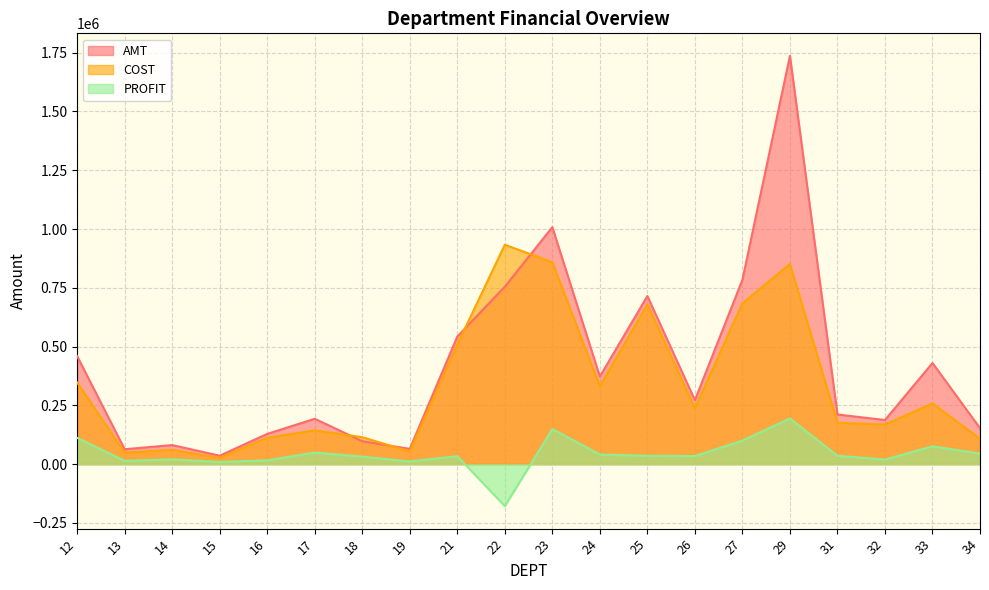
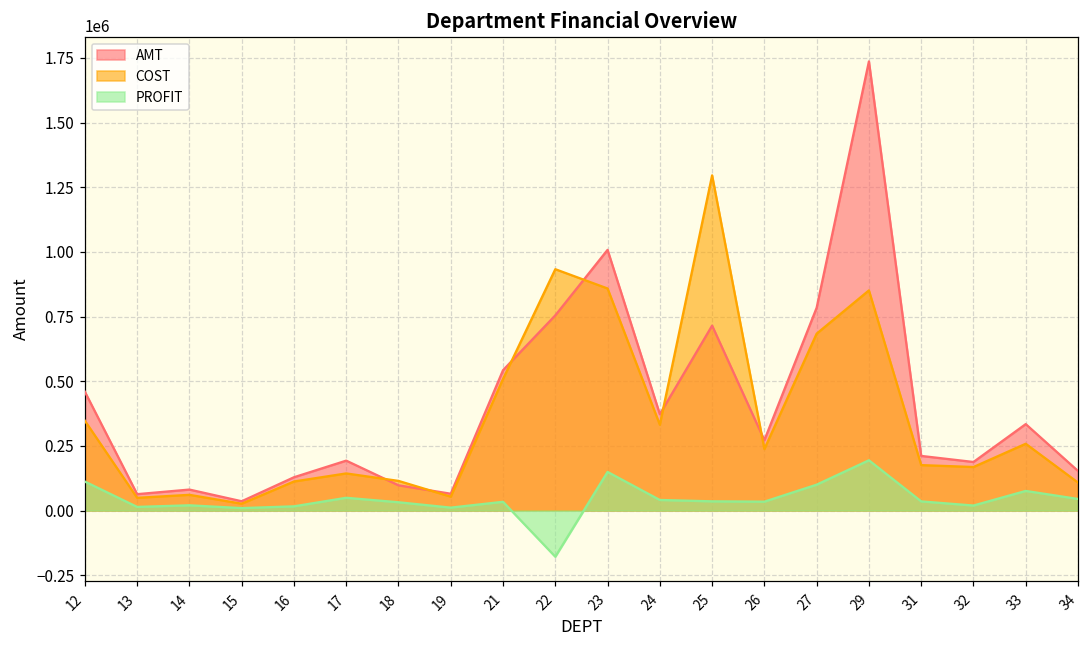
COST, 25: 680000 -> 1300000
AMT, 33: 430000 -> 330000
